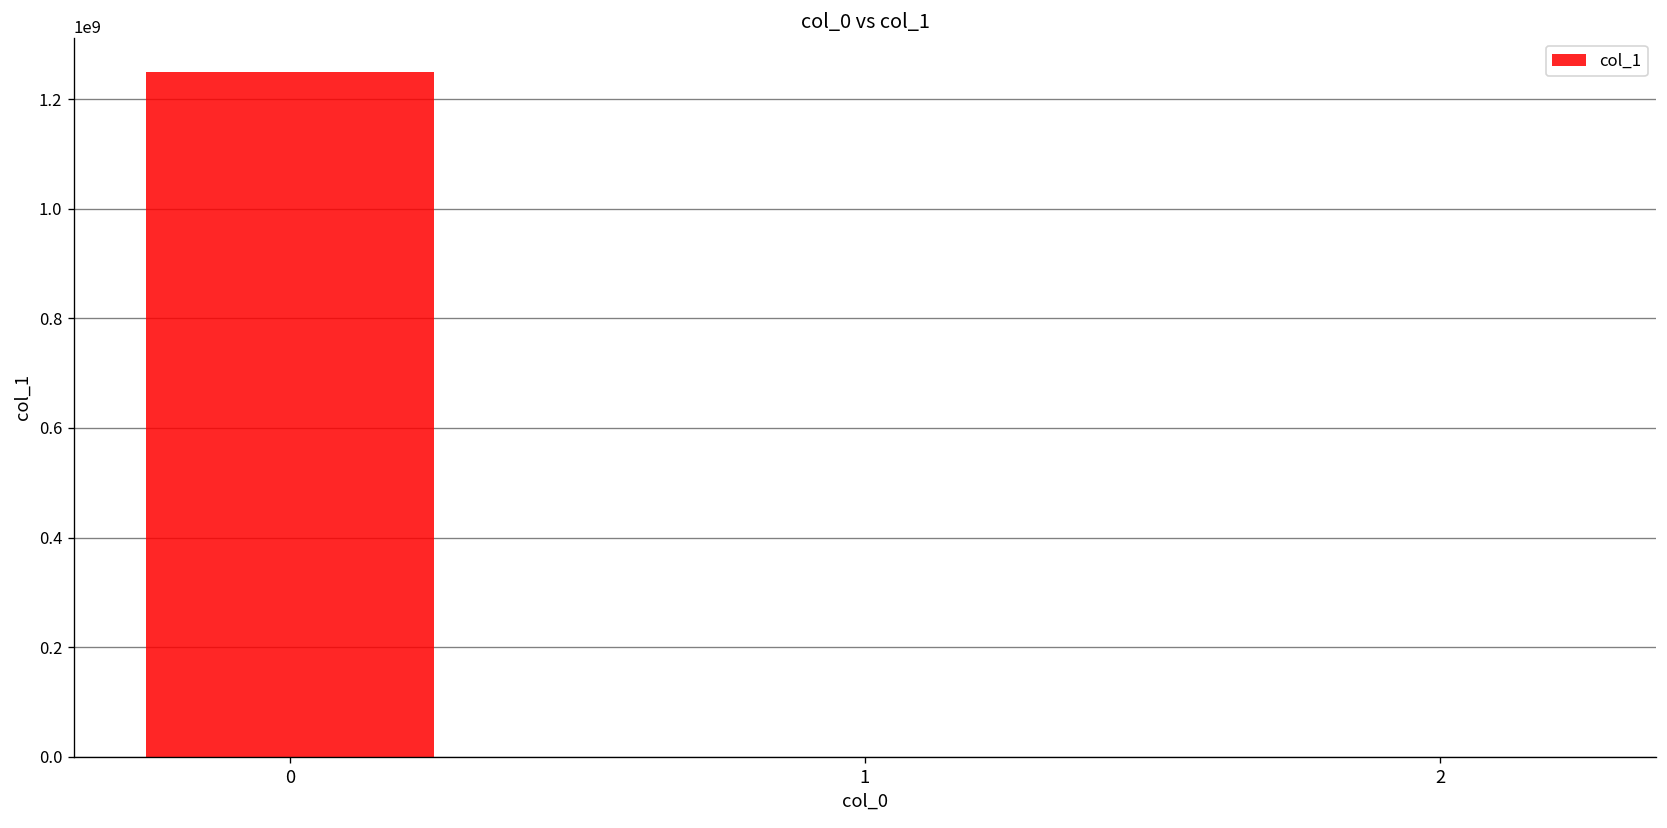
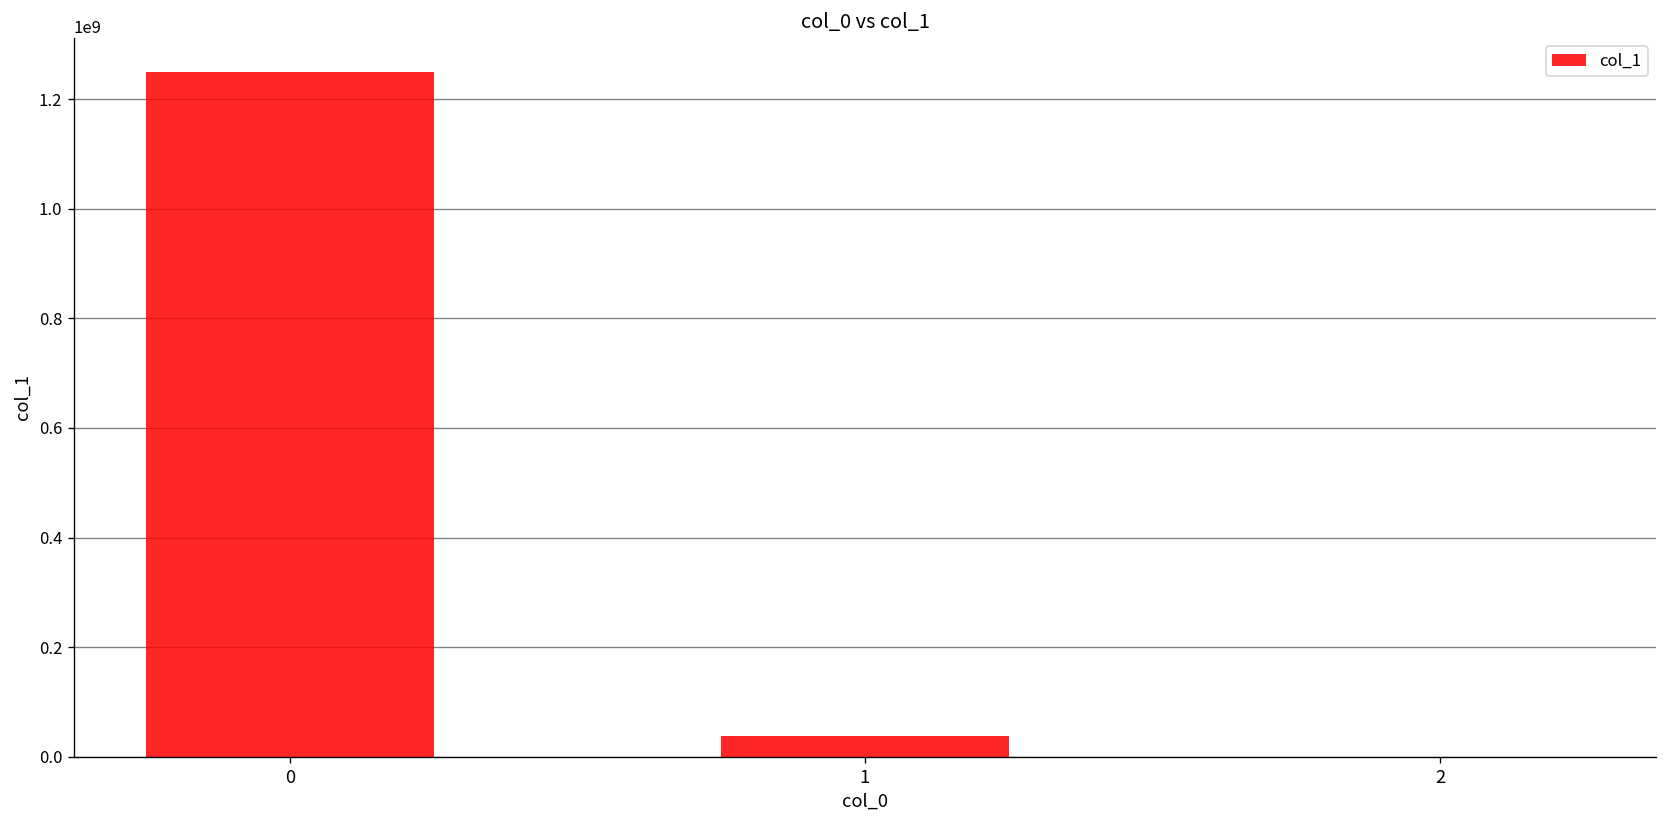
1: 0 -> 40000000
